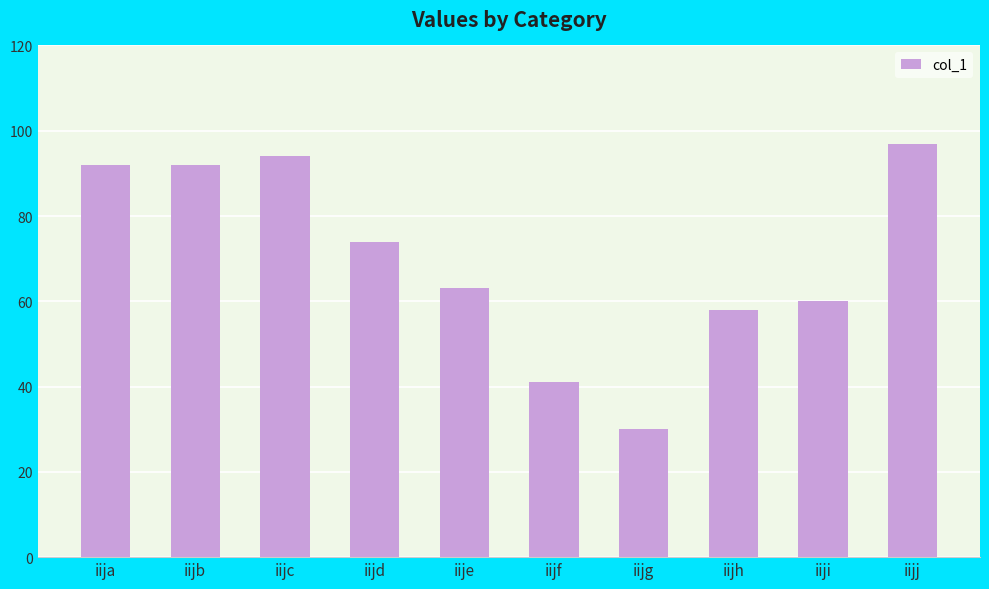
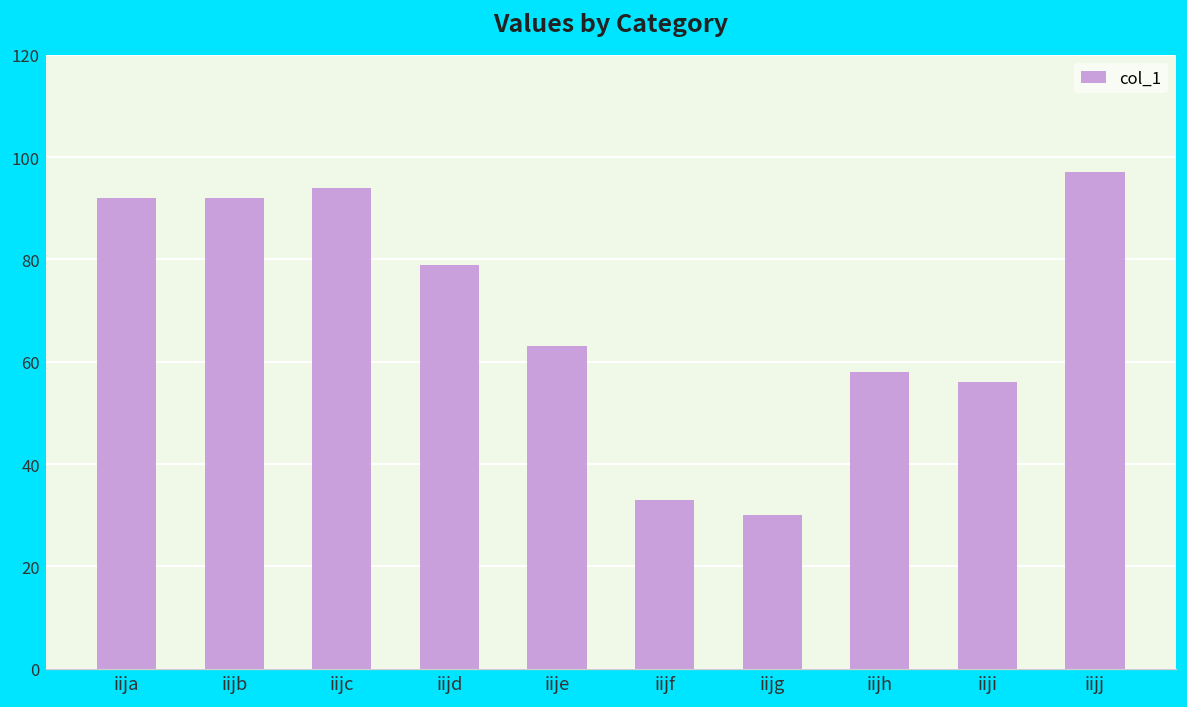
iijd: 74 -> 79
iijf: 41 -> 33
iiji: 60 -> 56
